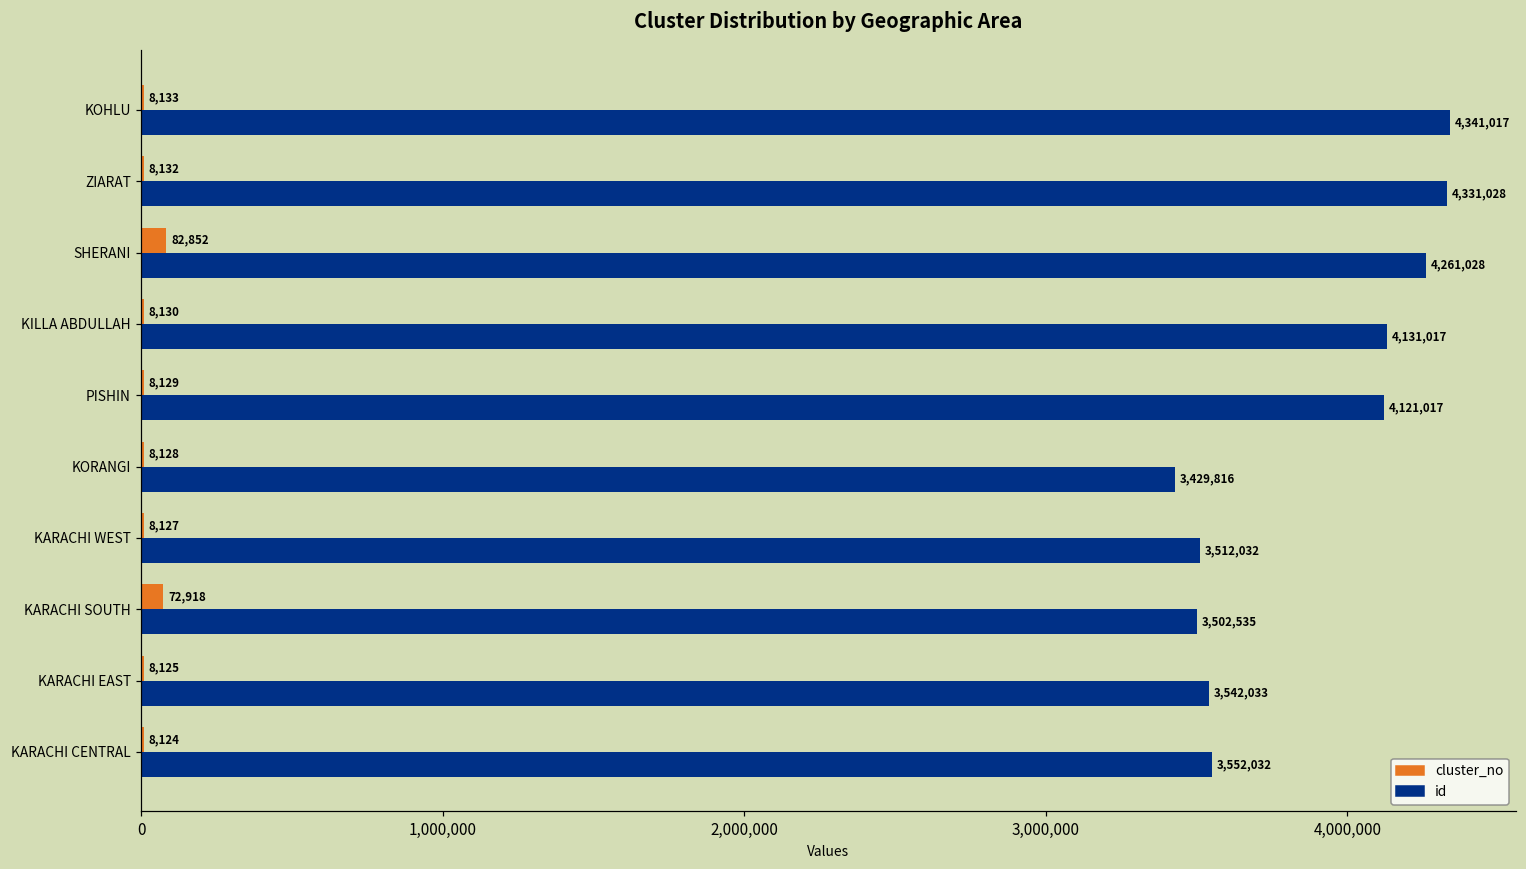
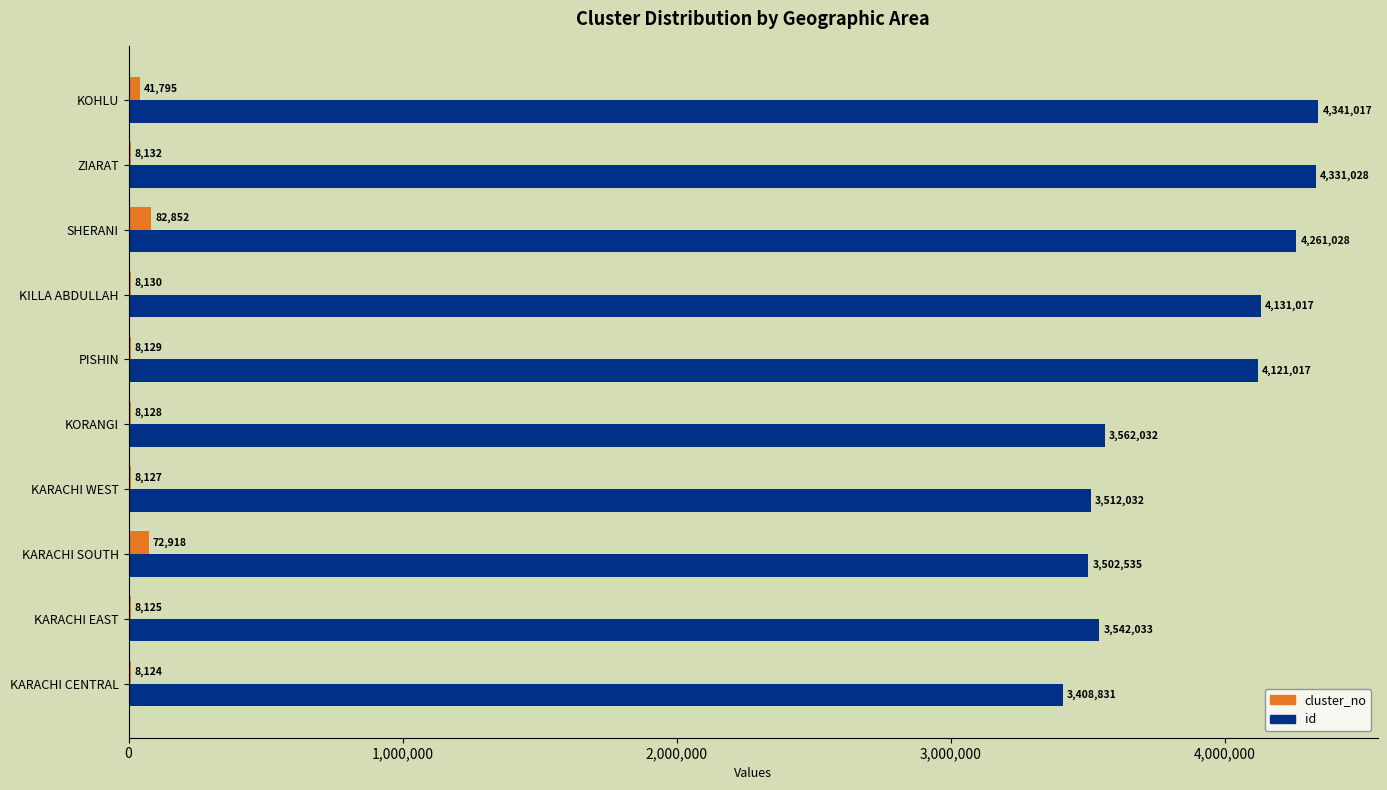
cluster_no, KOHLU: 8,133 -> 41,795
id, KORANGI: 3,429,816 -> 3,562,032
id, KARACHI CENTRAL: 3,552,032 -> 3,408,831
